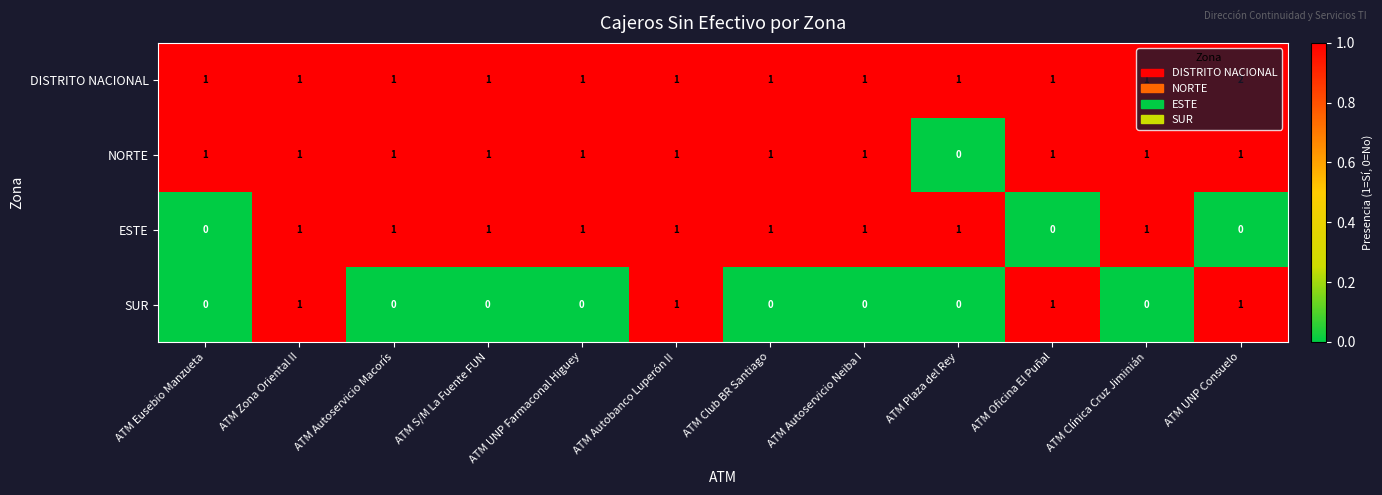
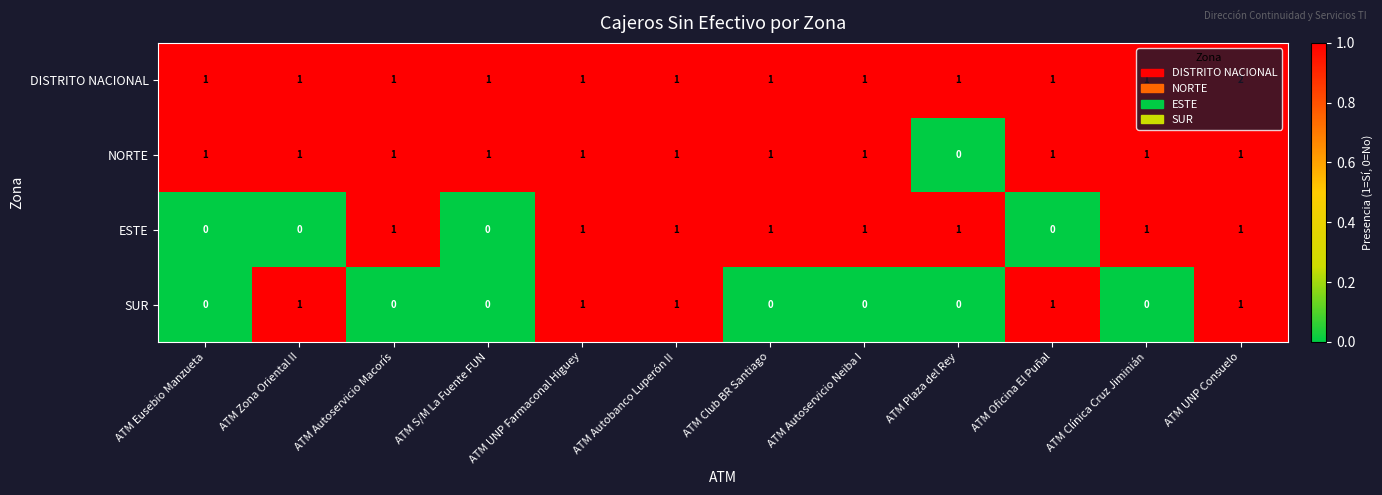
ESTE, ATM Zona Oriental II: 1 -> 0
ESTE, ATM S/M La Fuente FUN: 1 -> 0
ESTE, ATM UNP Consuelo: 0 -> 1
SUR, ATM UNP Farmaconal Higuey: 0 -> 1
